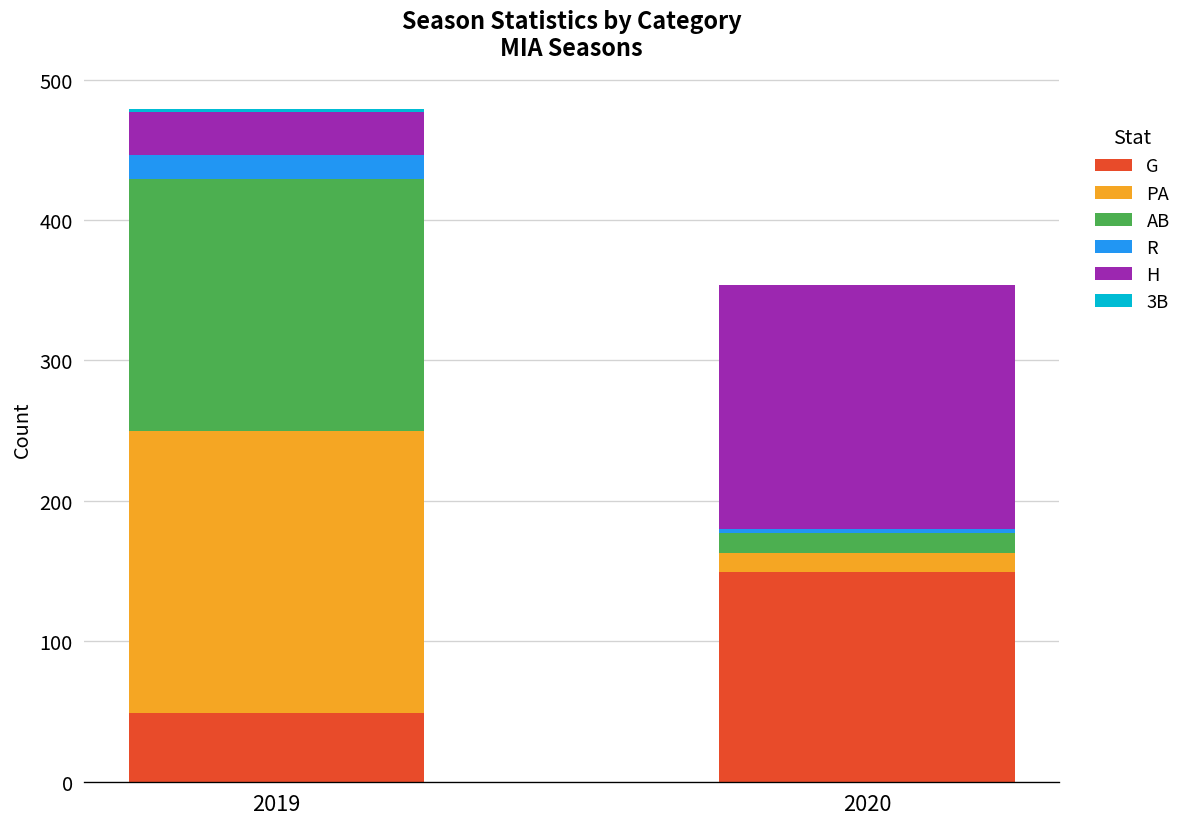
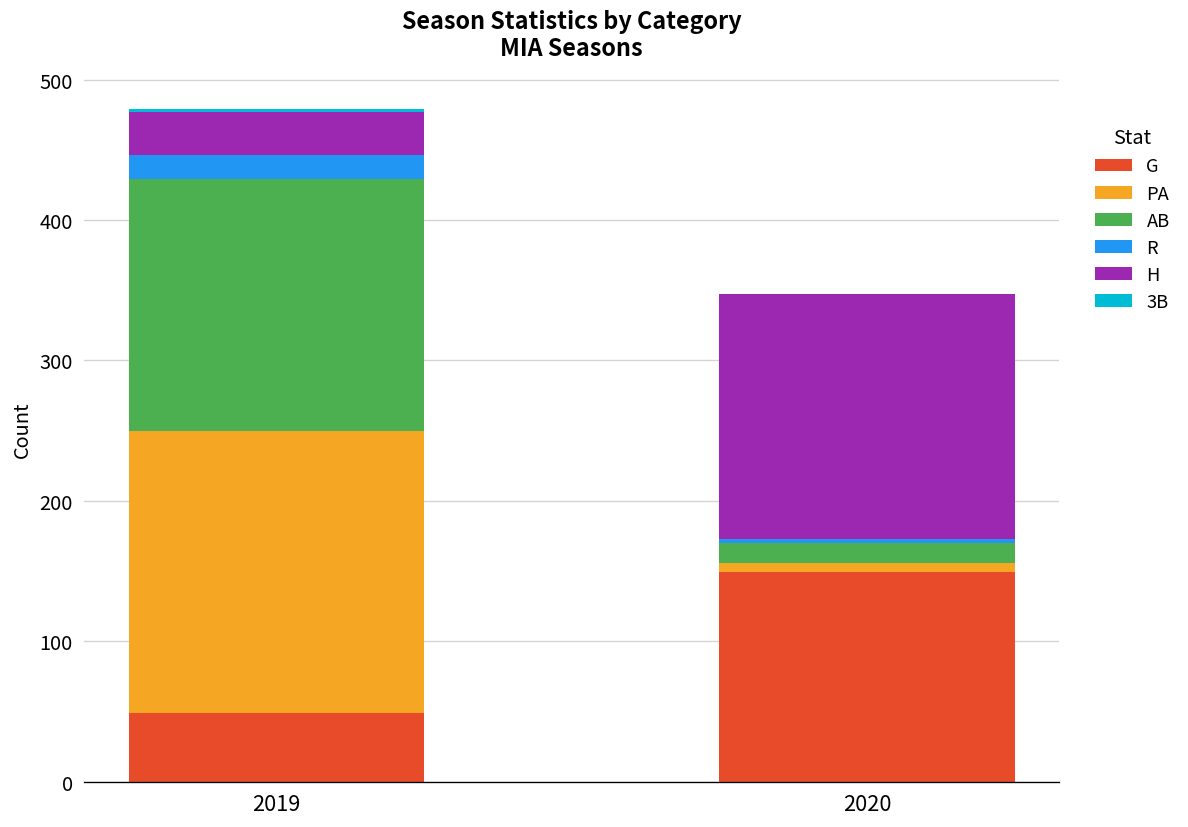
PA, 2020: 14 -> 7
